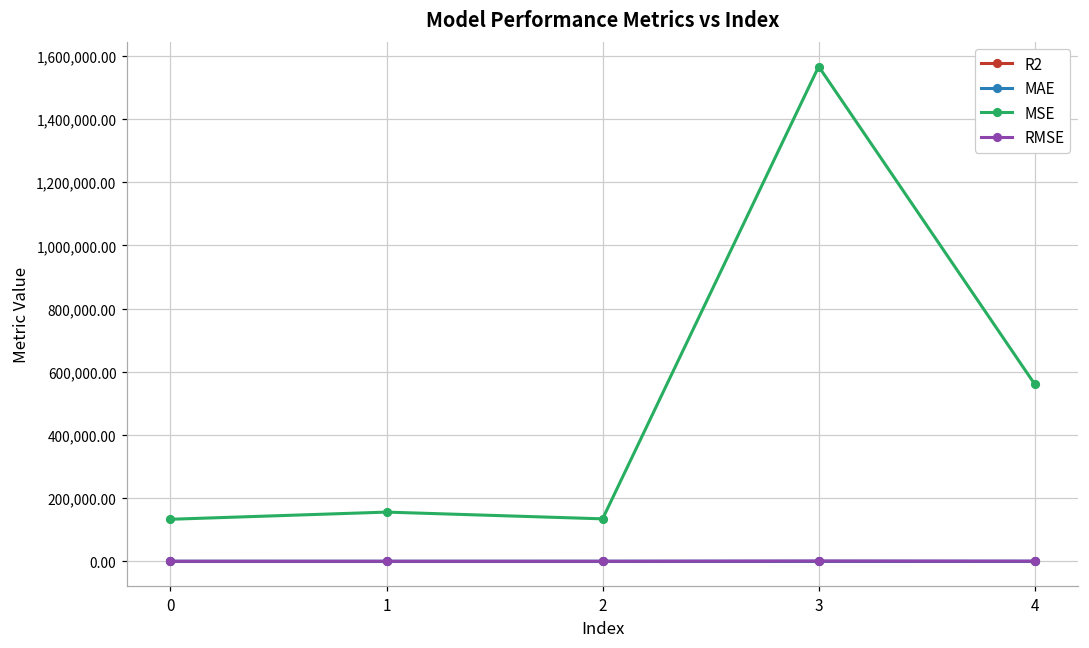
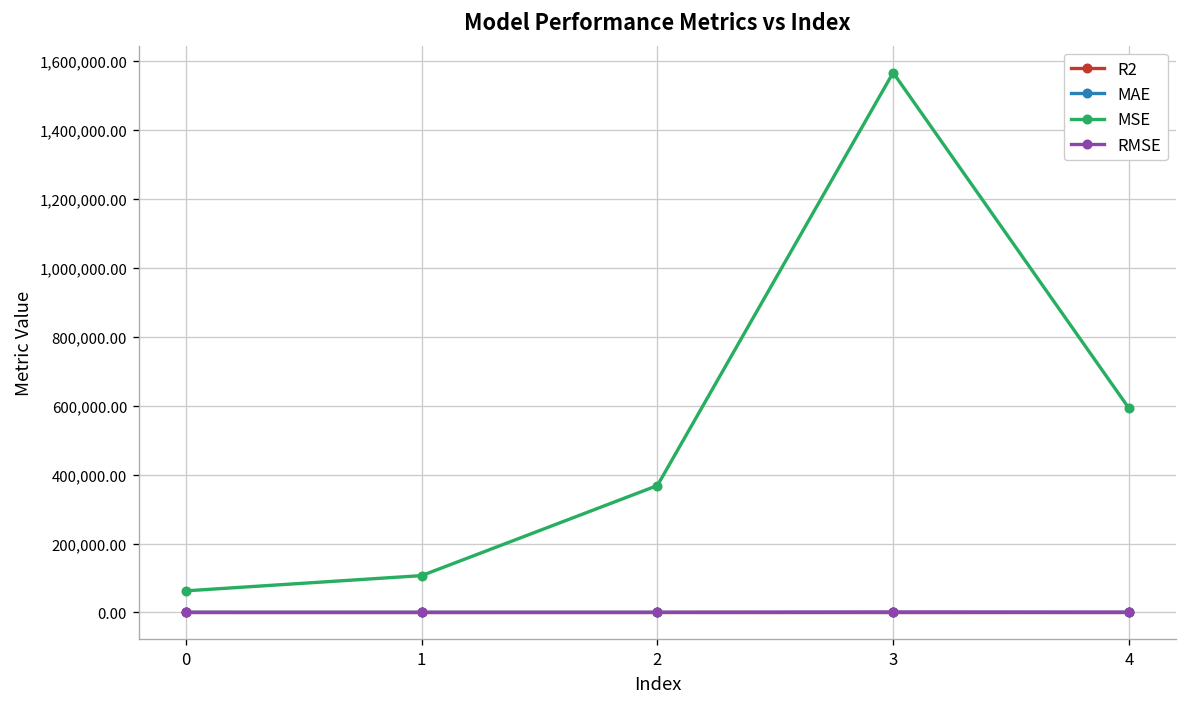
MSE, 0: 130,000 -> 60,000
MSE, 1: 160,000 -> 110,000
MSE, 2: 130,000 -> 370,000
MSE, 4: 560,000 -> 590,000
